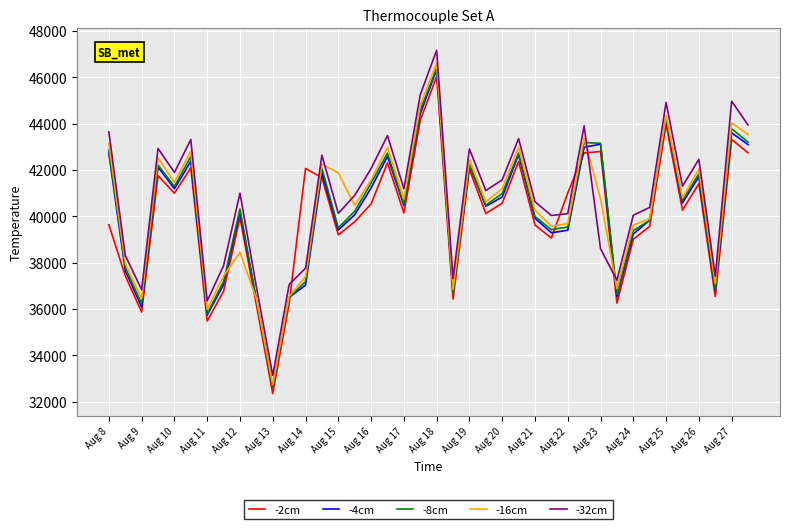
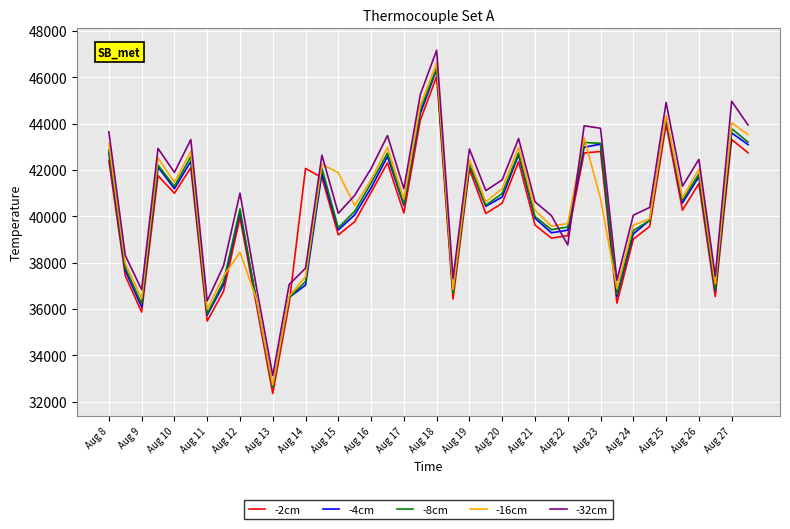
-2cm, Aug 8: 39600 -> 42400
-2cm, Aug 16: 40500 -> 41000
-2cm, Aug 22: 41000 -> 39200
-32cm, Aug 22: 40100 -> 38800
-32cm, Aug 23: 38600 -> 43800
